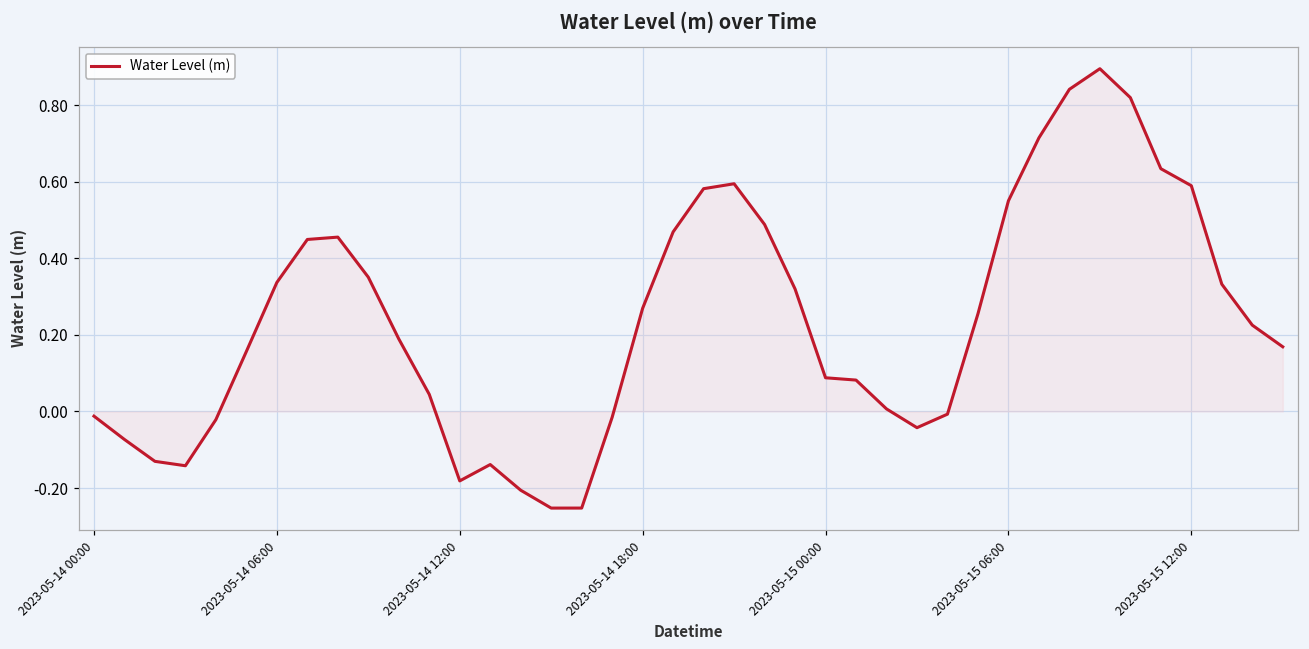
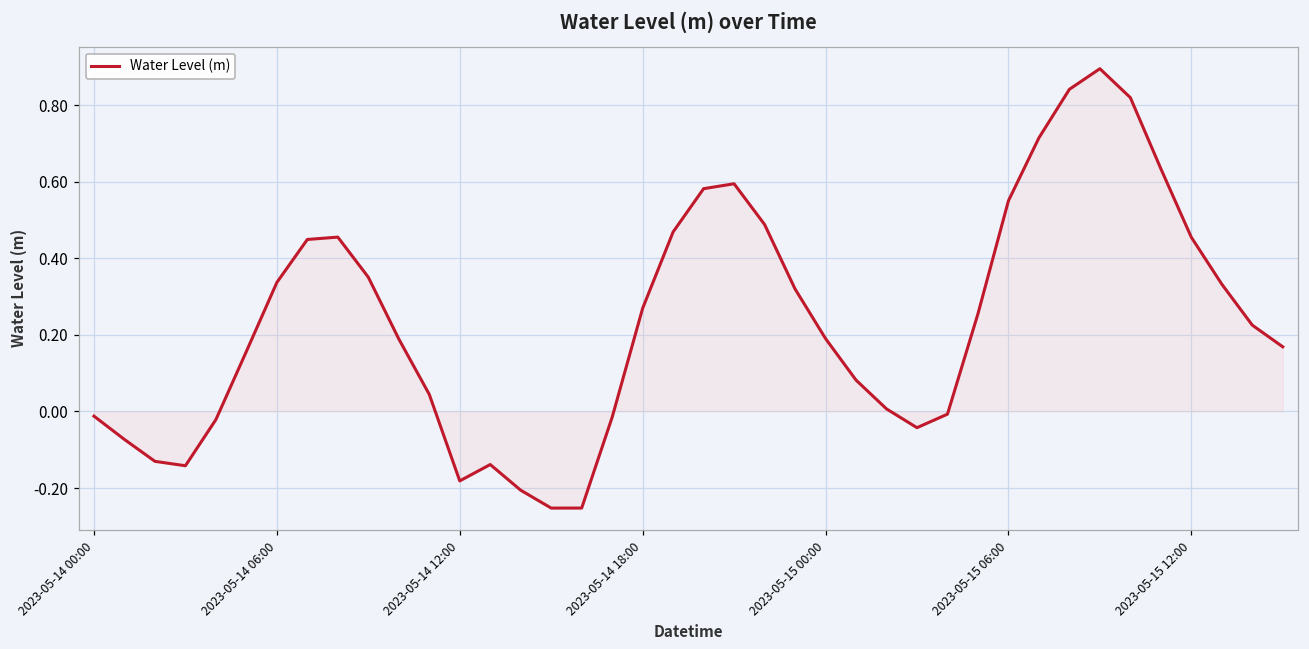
Water Level (m), 2023-05-15 00:00: 0.09 -> 0.19
Water Level (m), 2023-05-15 12:00: 0.59 -> 0.45
